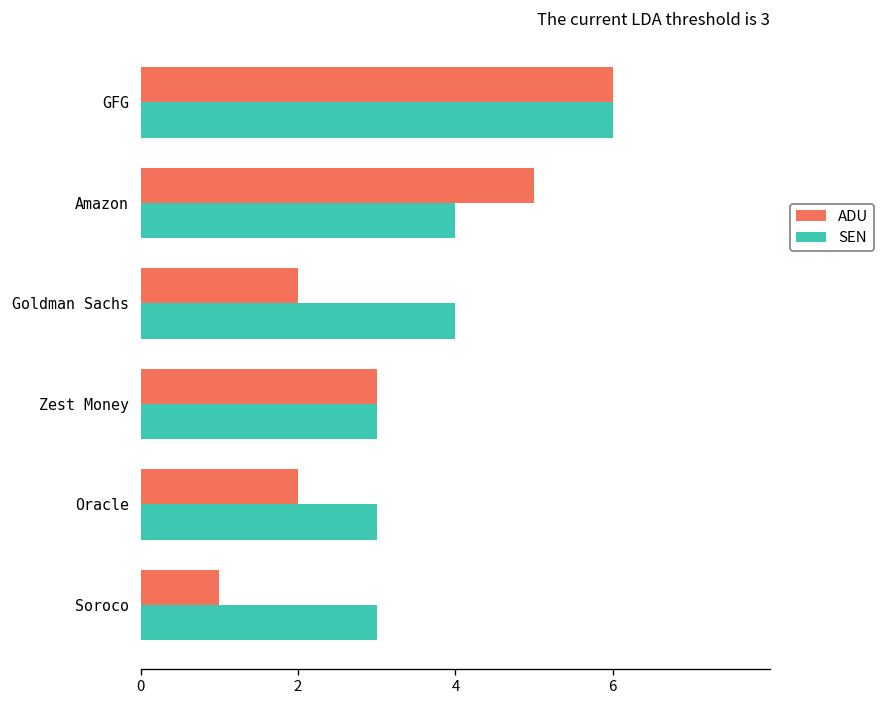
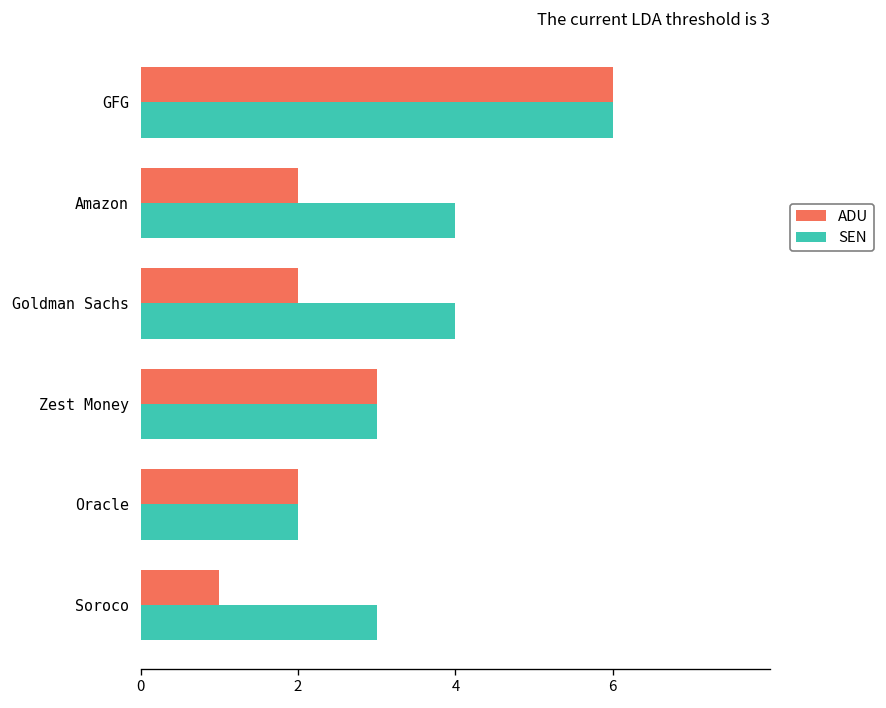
ADU, Amazon: 5 -> 2
SEN, Oracle: 3 -> 2
